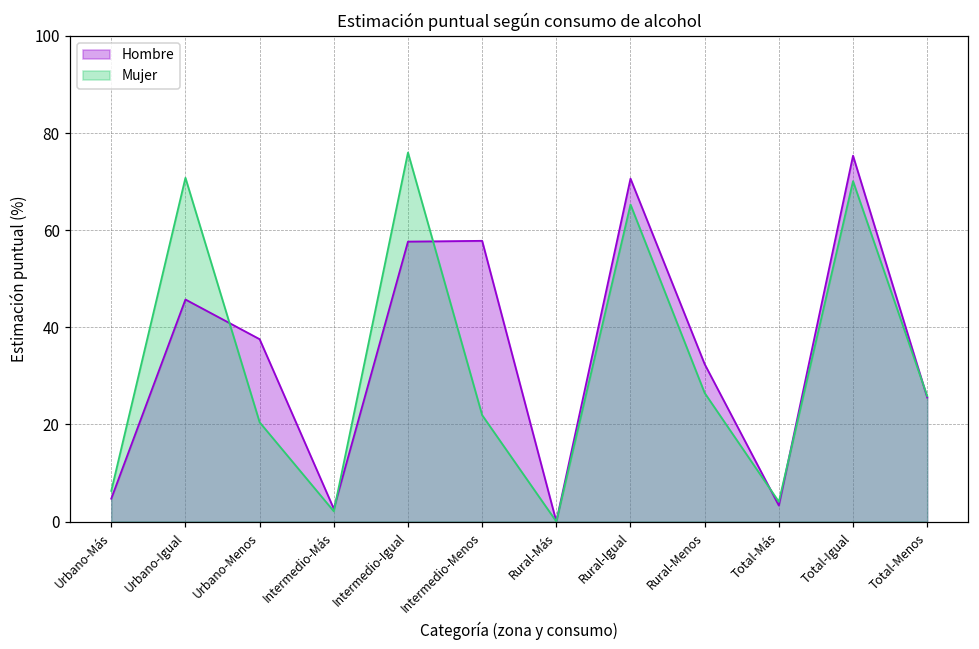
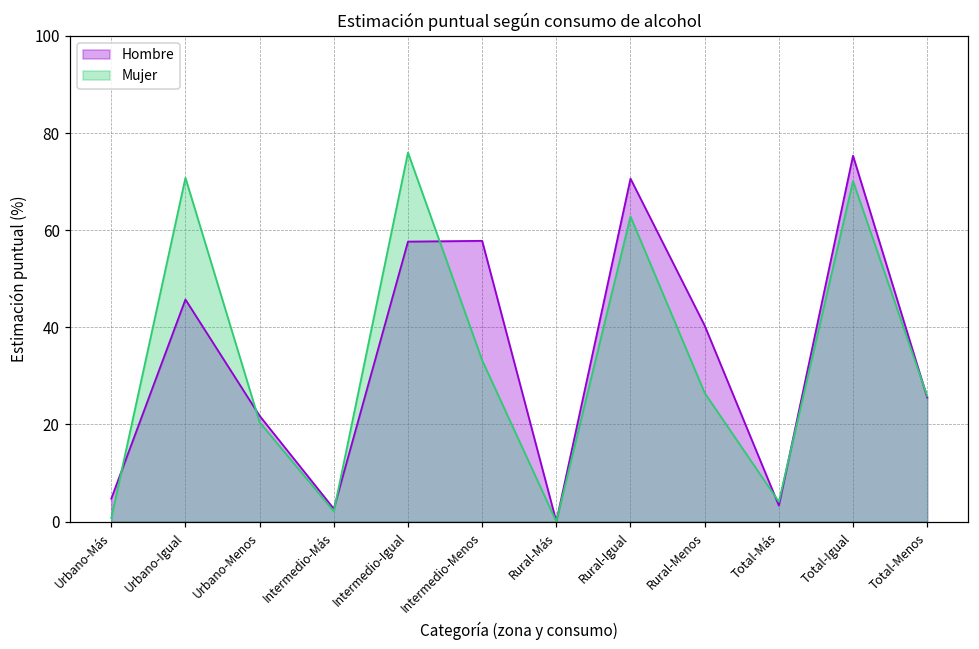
Mujer, Urbano-Más: 6 -> 1
Hombre, Urbano-Menos: 38 -> 22
Mujer, Intermedio-Menos: 22 -> 33
Mujer, Rural-Igual: 65 -> 63
Hombre, Rural-Menos: 32 -> 40
